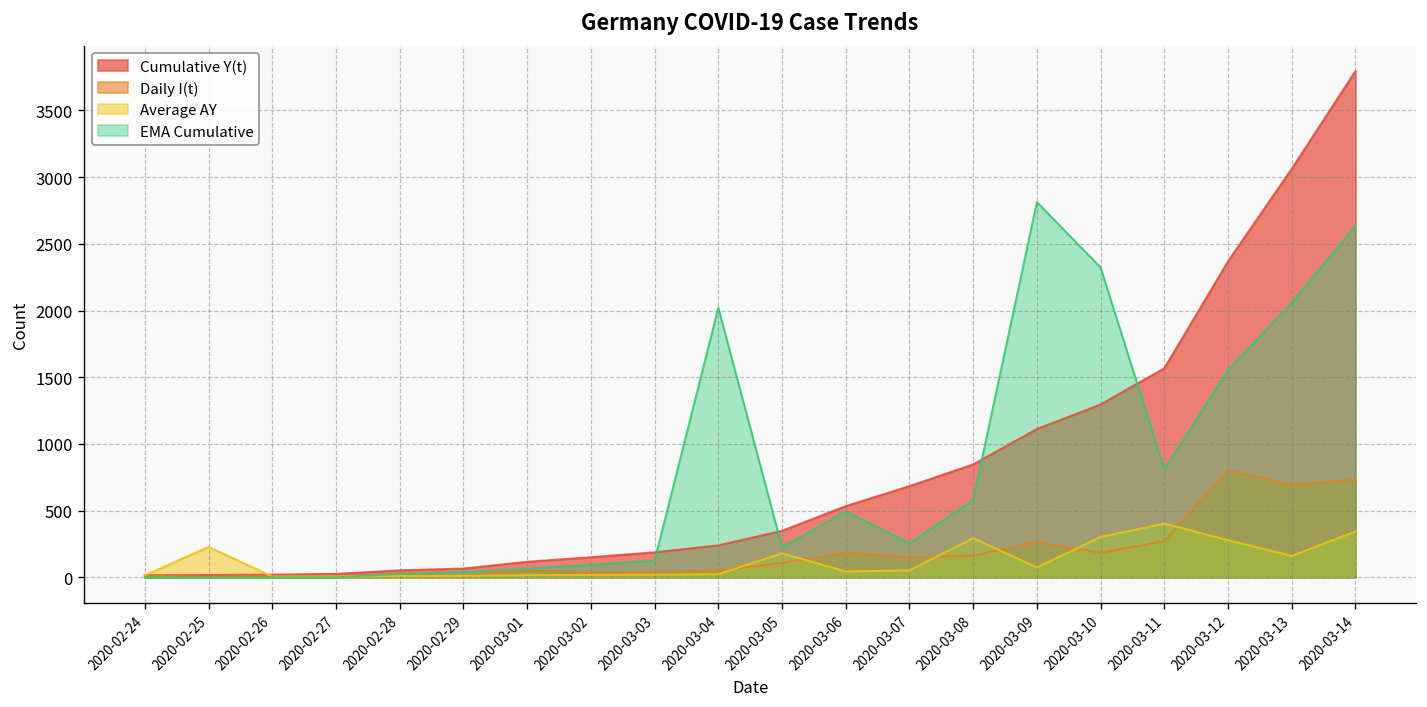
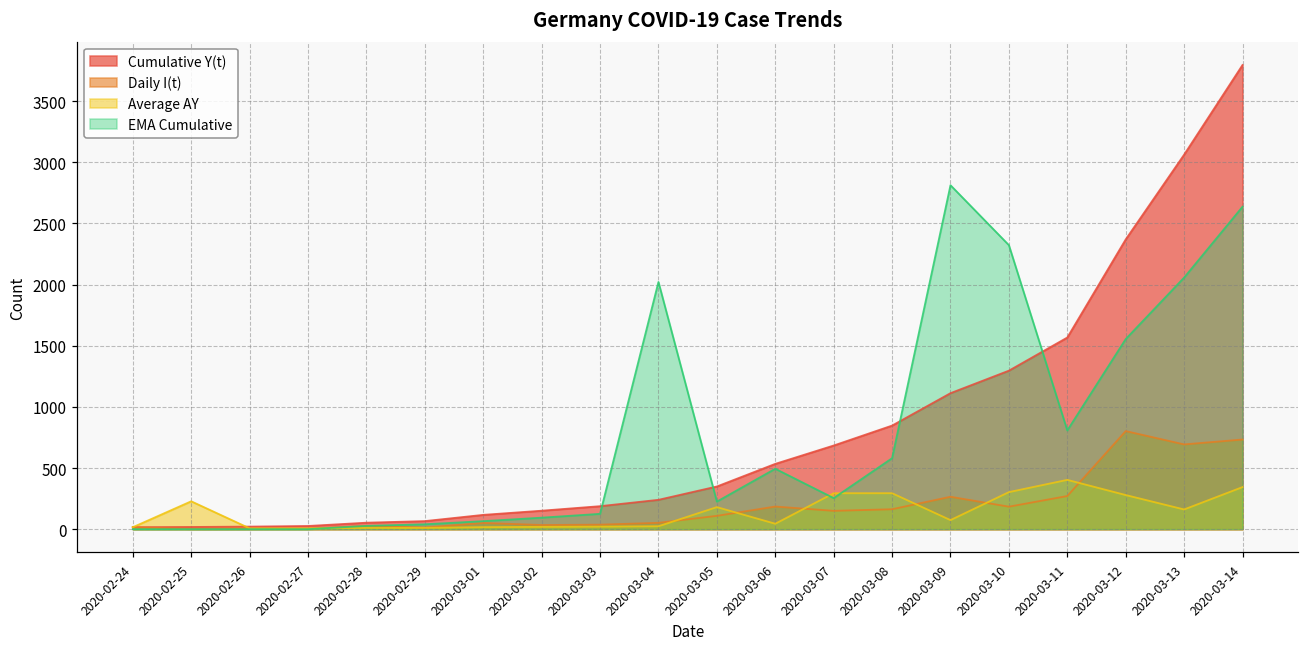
Average AY, 2020-03-07: 50 -> 290
